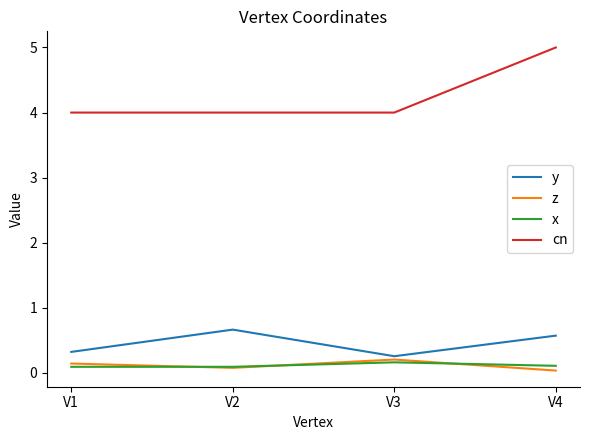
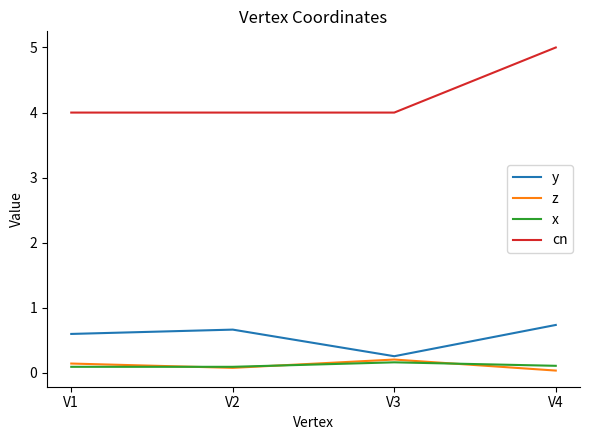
y, V1: 0.3 -> 0.6
y, V4: 0.6 -> 0.7
